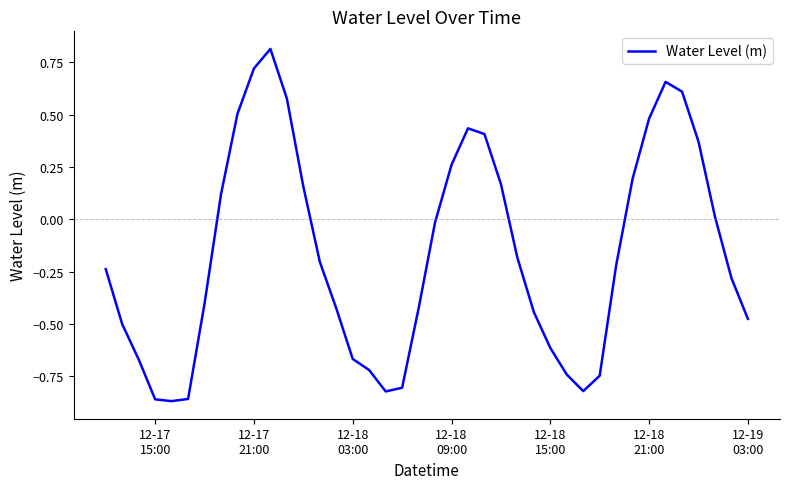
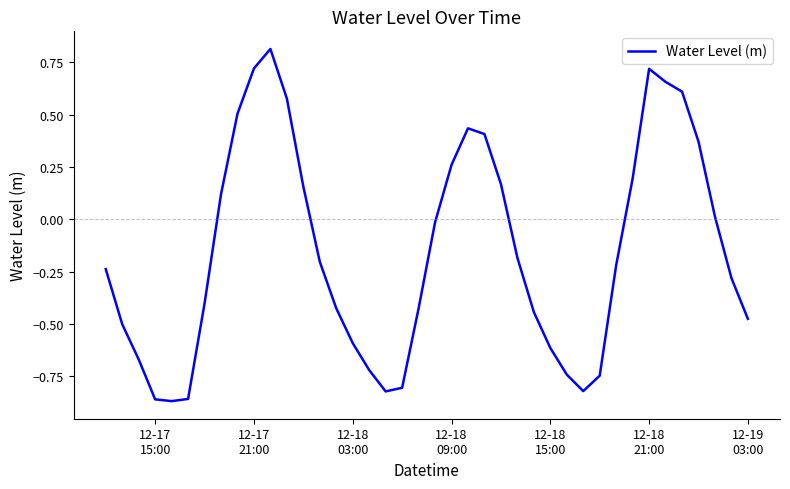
12-18 03:00: -0.67 -> -0.59
12-18 21:00: 0.48 -> 0.72
